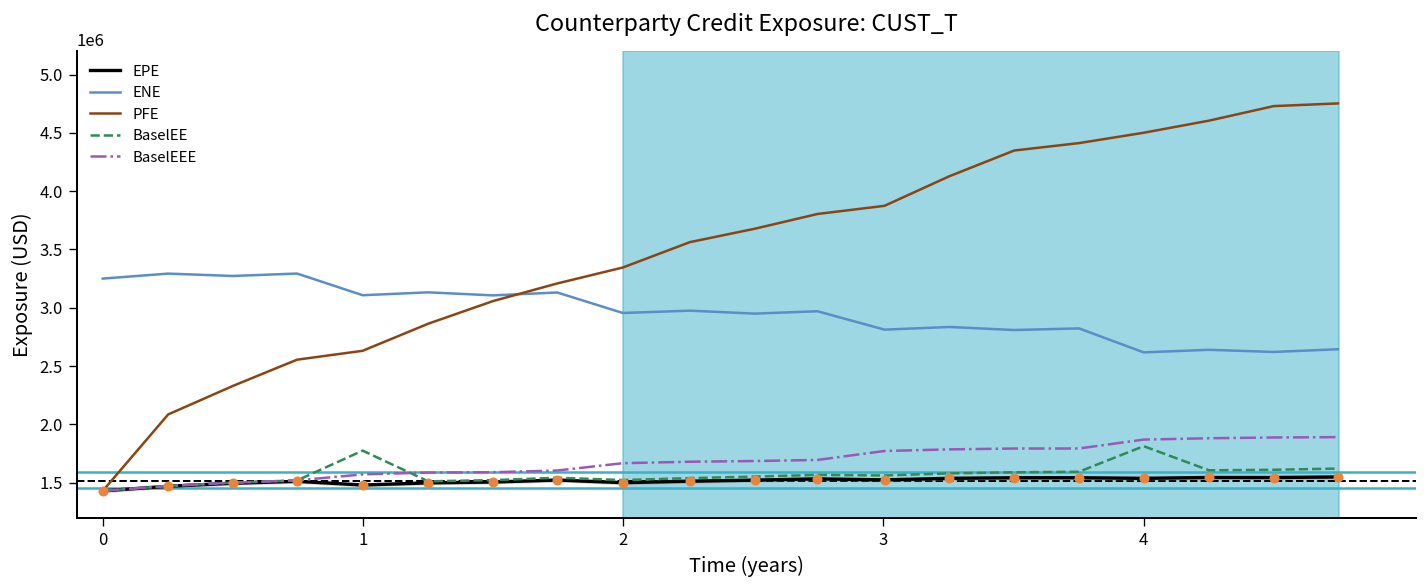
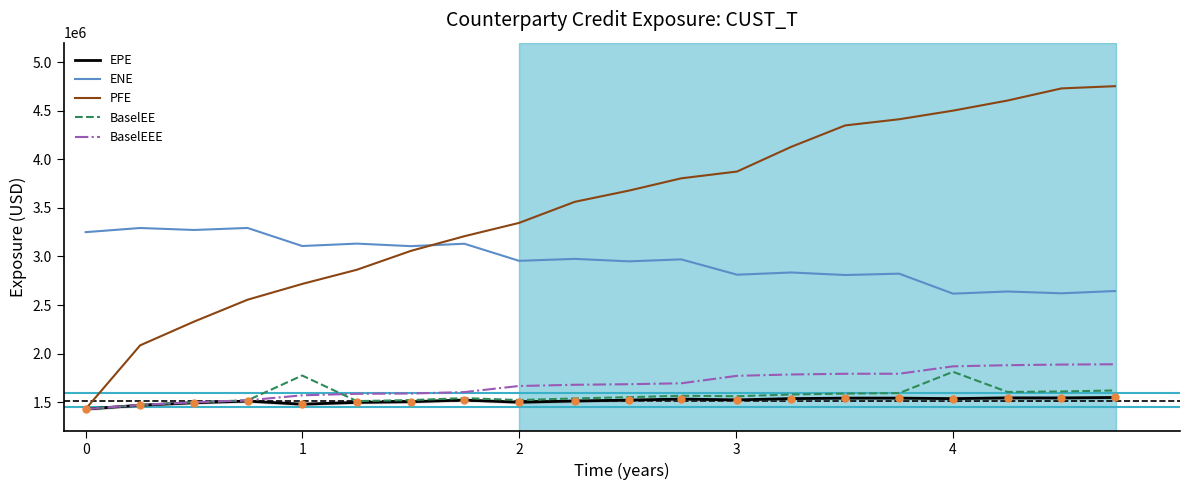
PFE, 1: 2600000 -> 2700000
